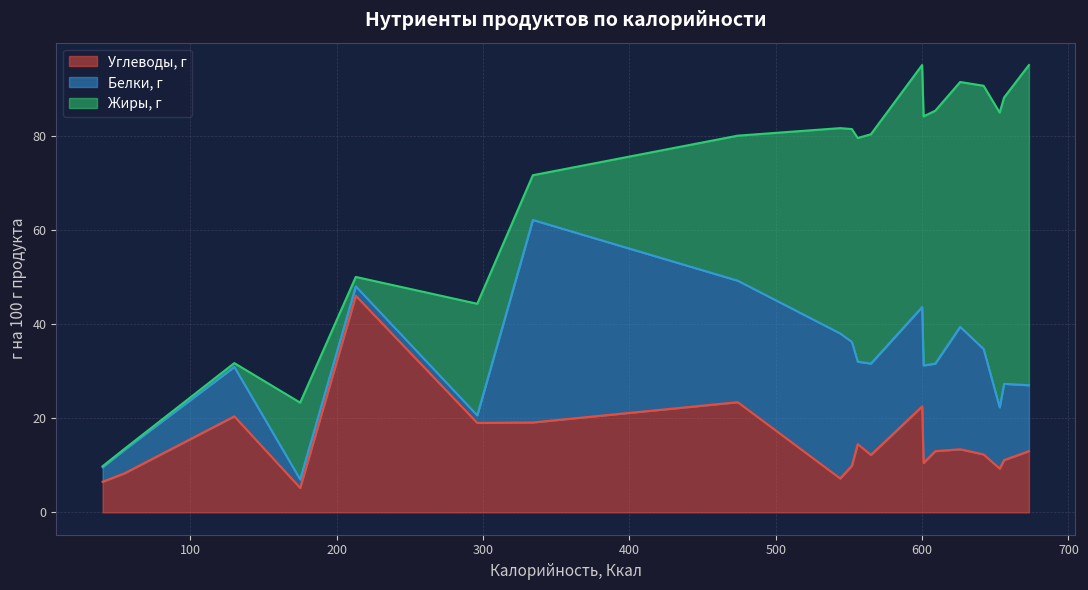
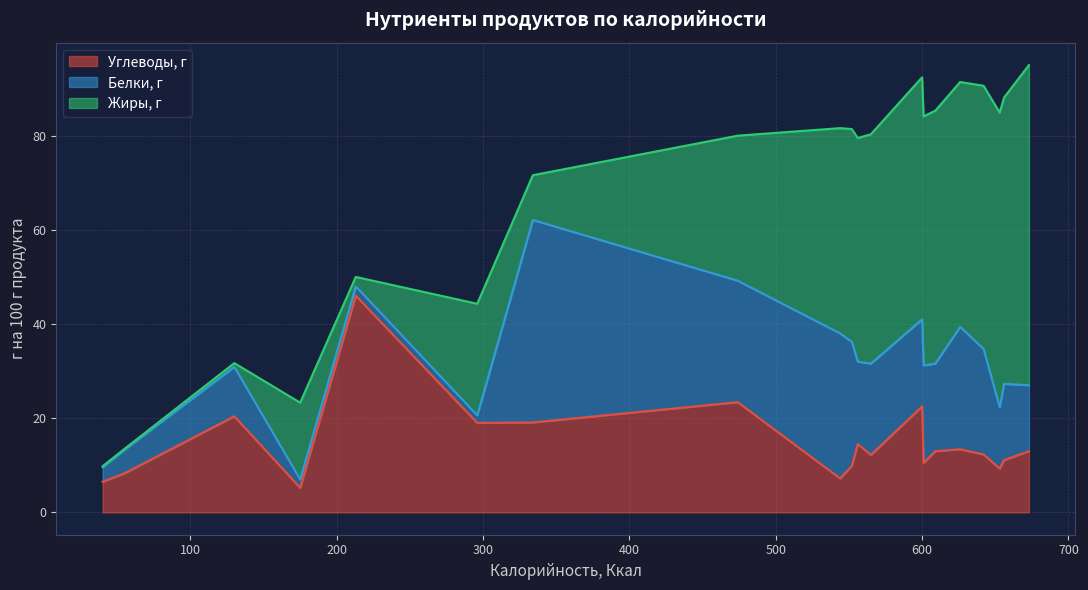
Белки, г, 600: 21 -> 19
